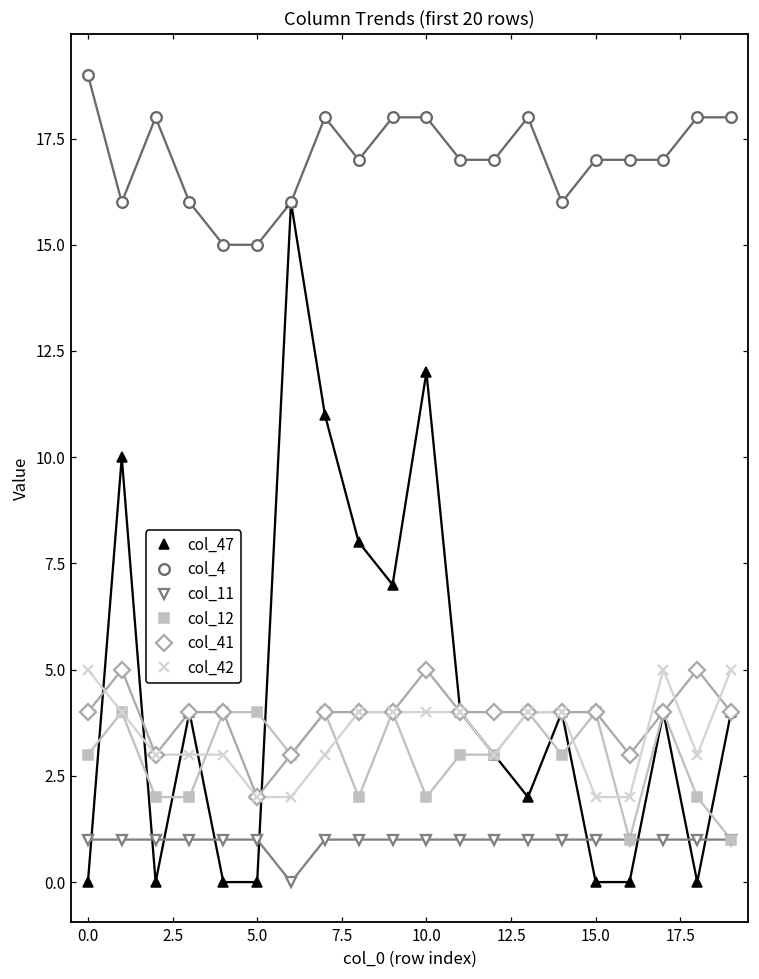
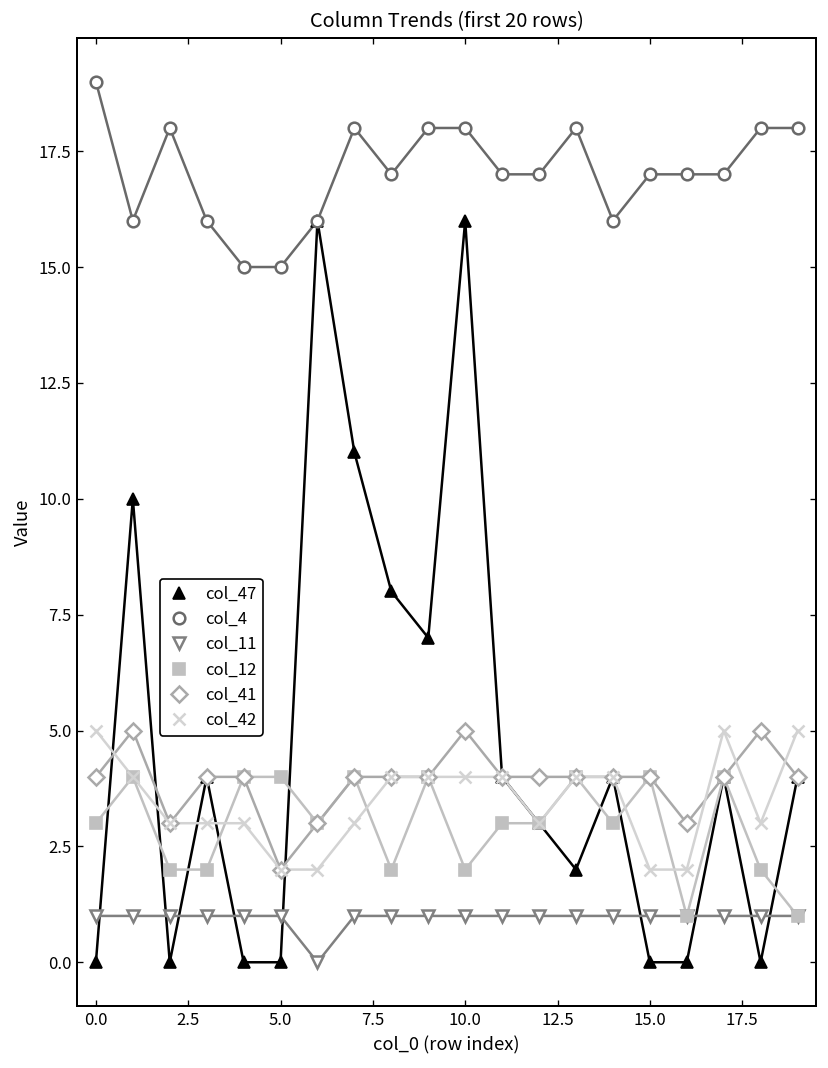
col_47, 10.0: 12 -> 16
